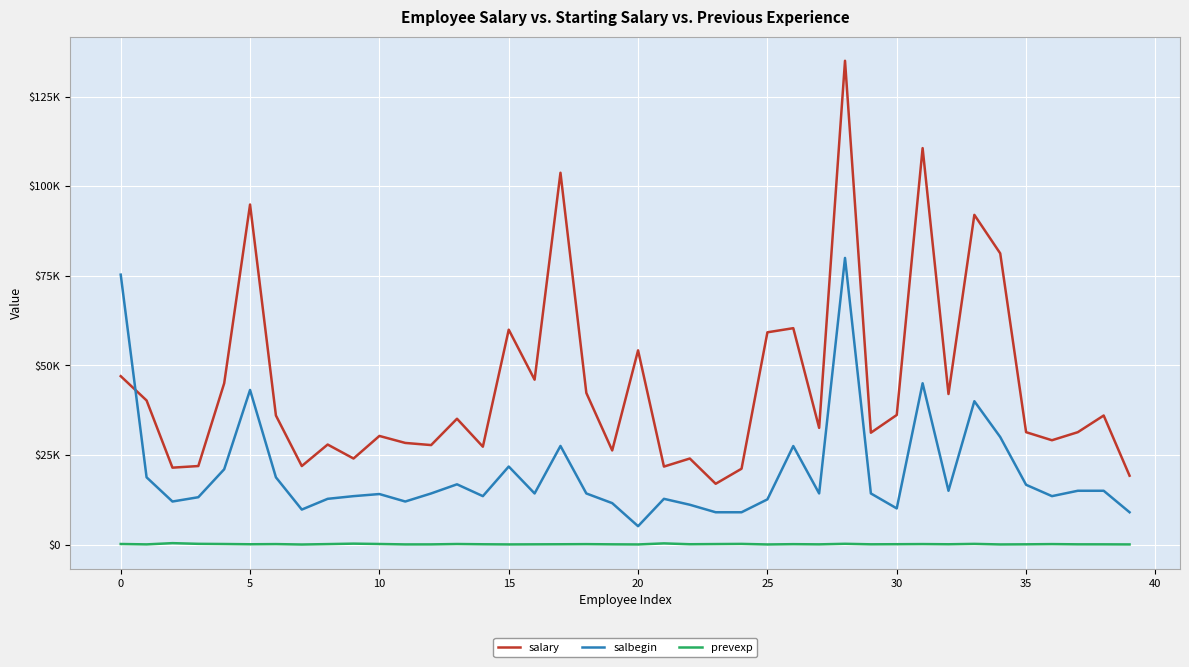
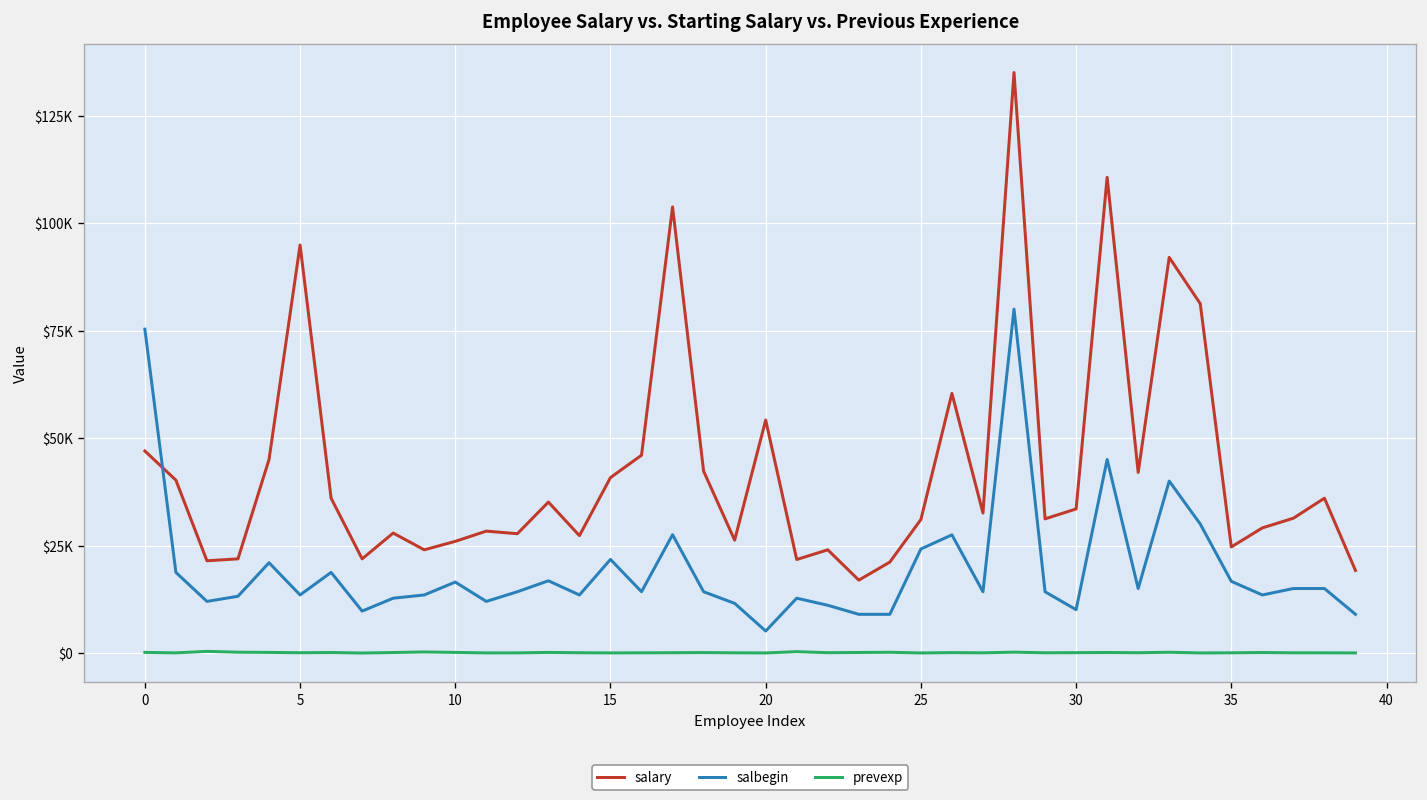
salbegin, 5: $43000 -> $14000
salary, 10: $30000 -> $26000
salbegin, 10: $14000 -> $17000
salary, 15: $60000 -> $41000
salary, 25: $59000 -> $31000
salbegin, 25: $13000 -> $24000
salary, 30: $36000 -> $34000
salary, 35: $31000 -> $25000
